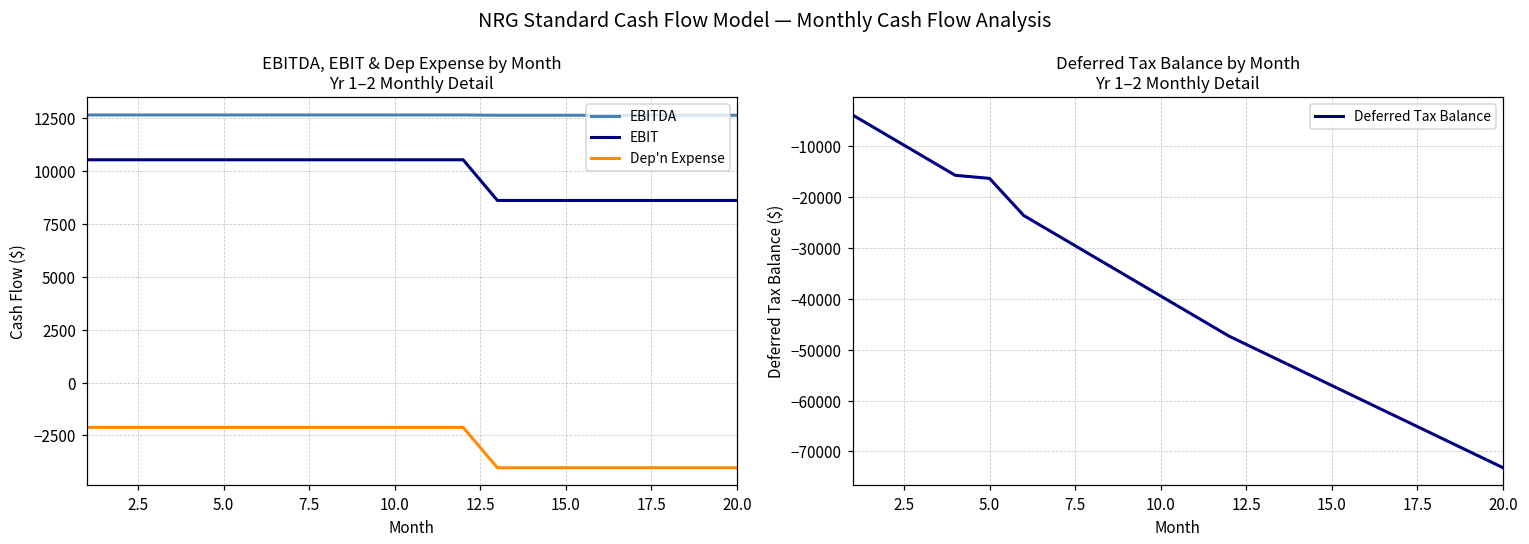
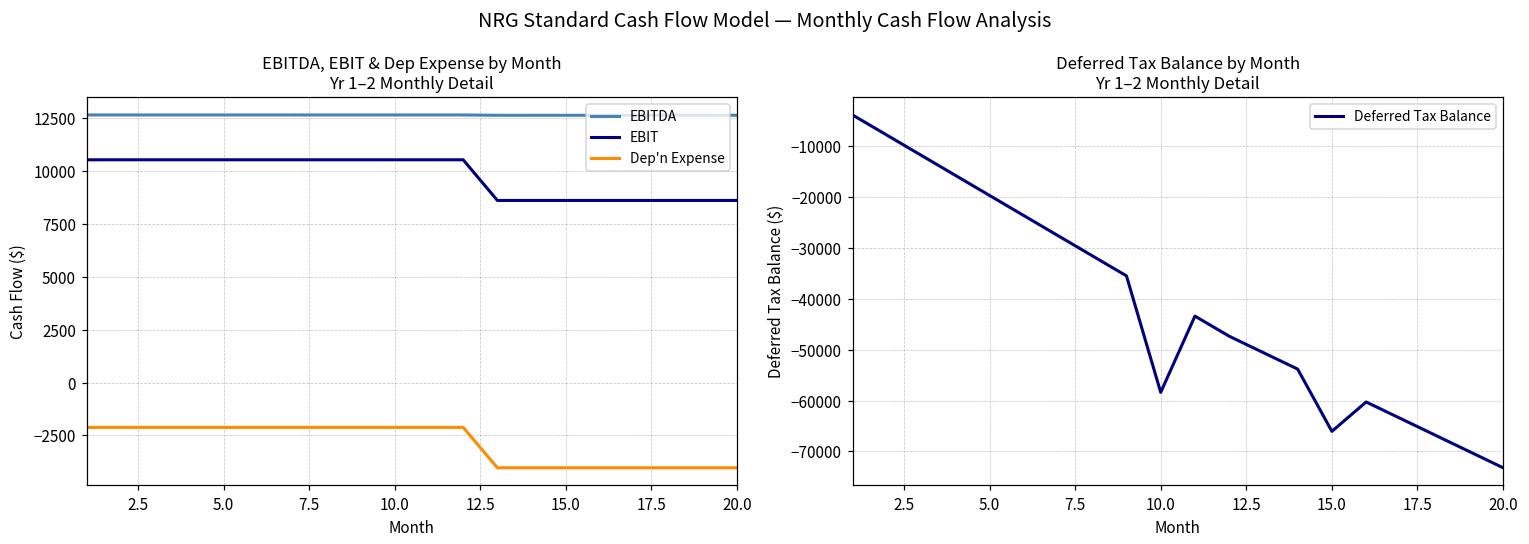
Deferred Tax Balance by Month Yr 1–2 Monthly Detail, 5.0: -16000 -> -20000
Deferred Tax Balance by Month Yr 1–2 Monthly Detail, 10.0: -39000 -> -58000
Deferred Tax Balance by Month Yr 1–2 Monthly Detail, 15.0: -57000 -> -66000
